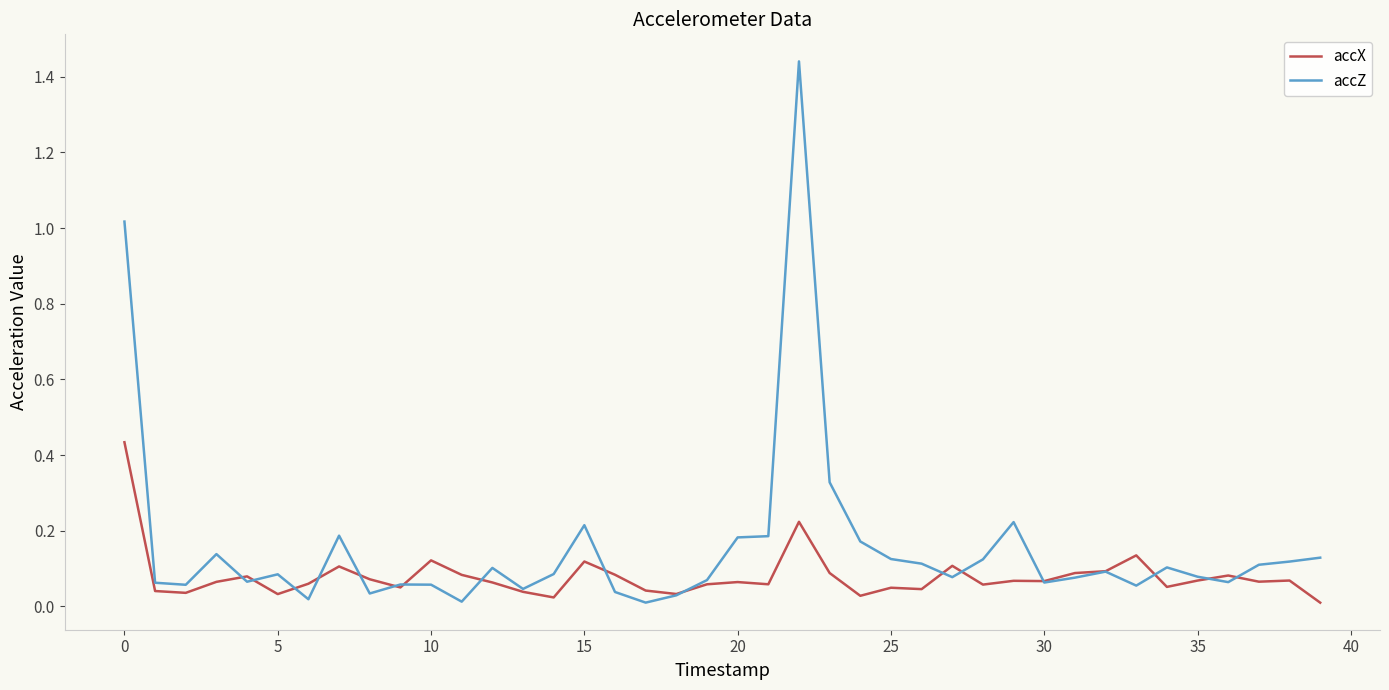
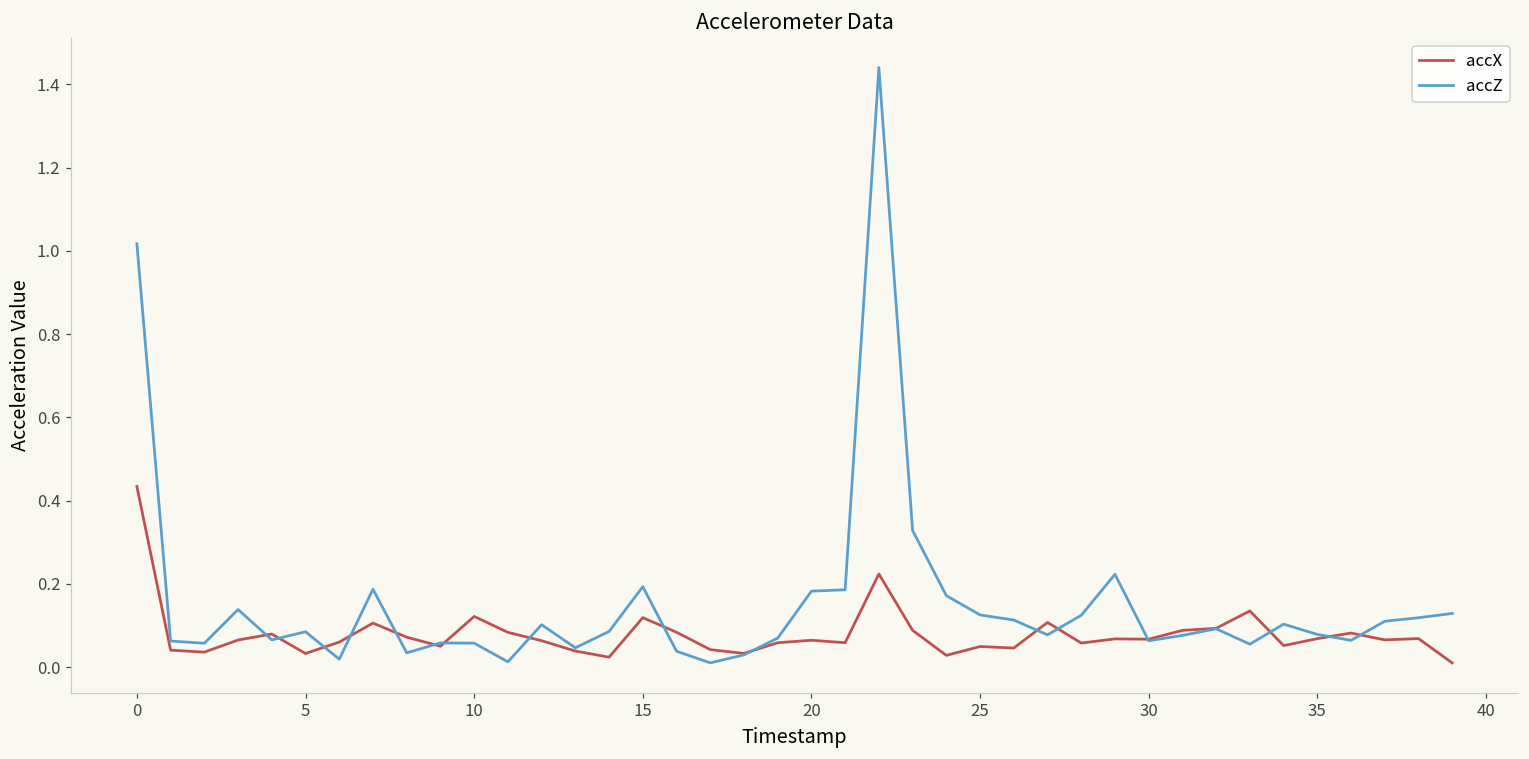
accZ, 15: 0.21 -> 0.19
